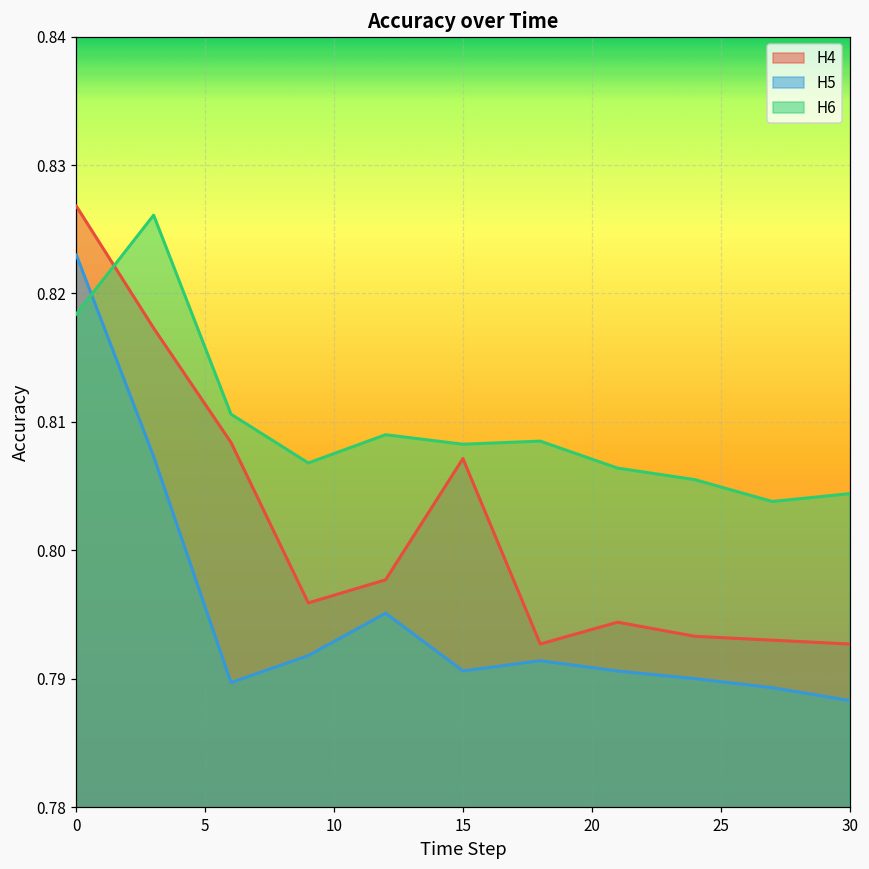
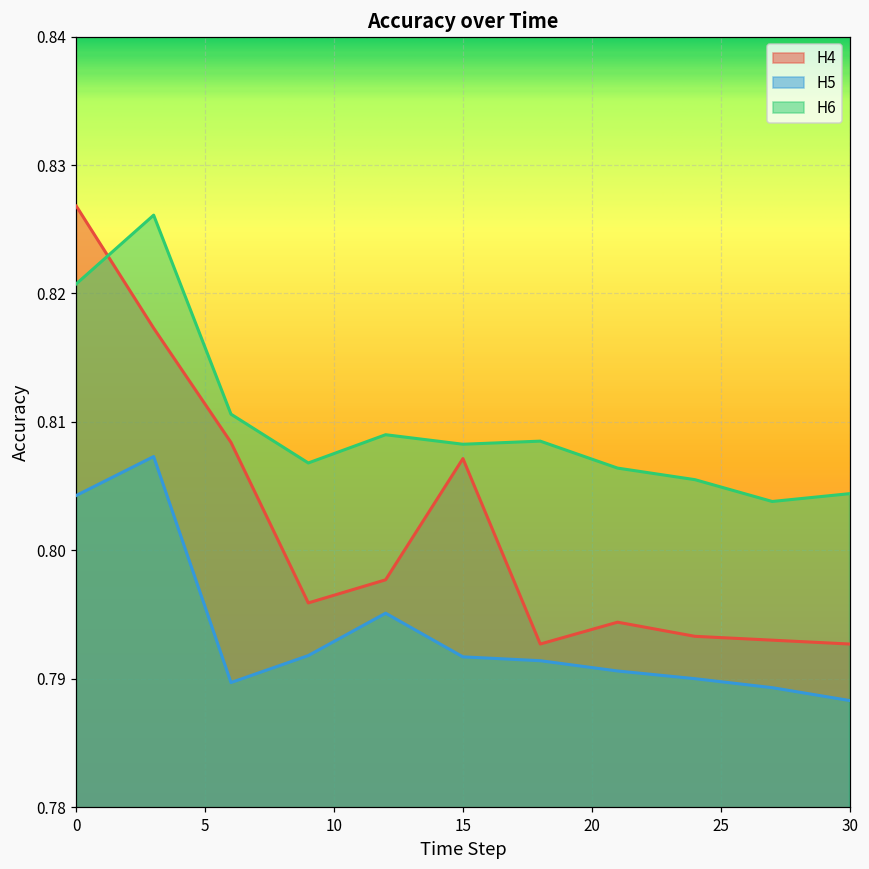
H5, 0: 0.8230 -> 0.8043
H6, 0: 0.8184 -> 0.8208
H5, 15: 0.7906 -> 0.7917
